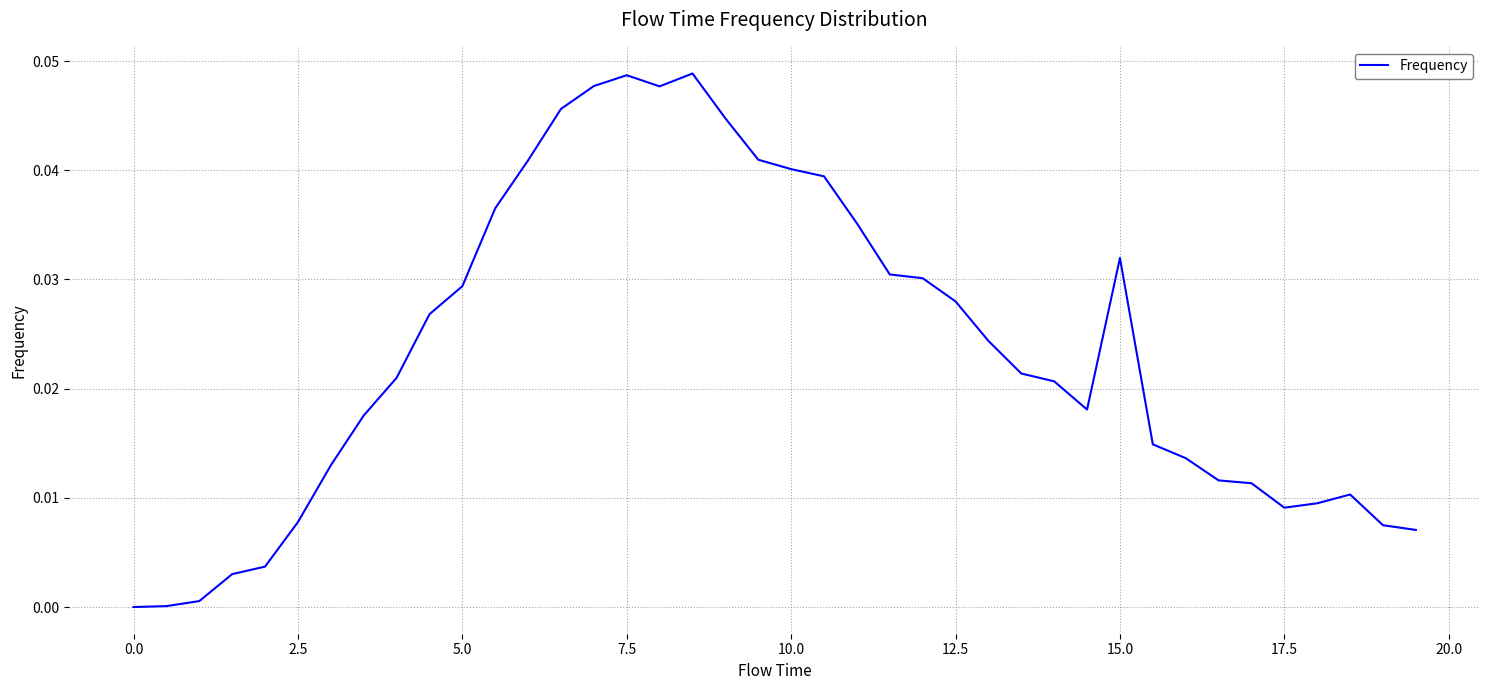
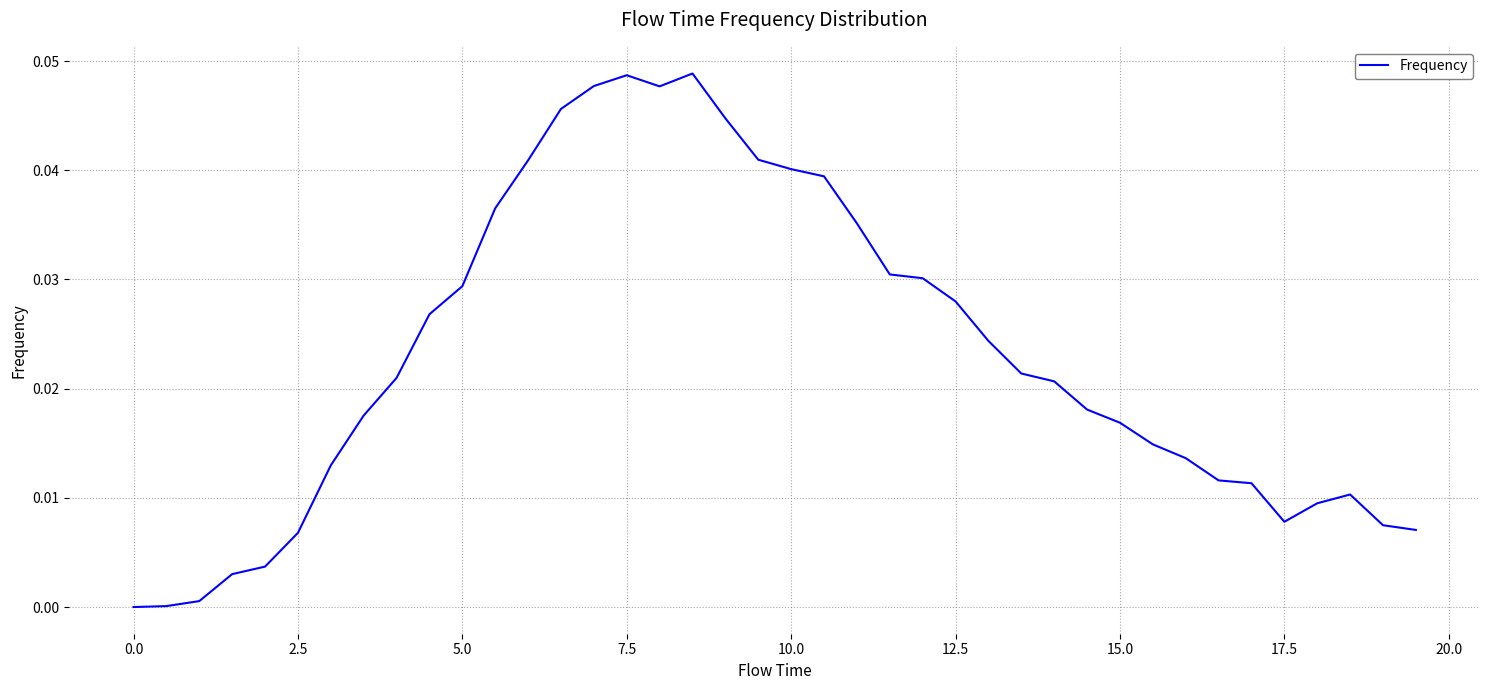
2.5: 0.0078 -> 0.0068
15.0: 0.0320 -> 0.0169
17.5: 0.0091 -> 0.0078
